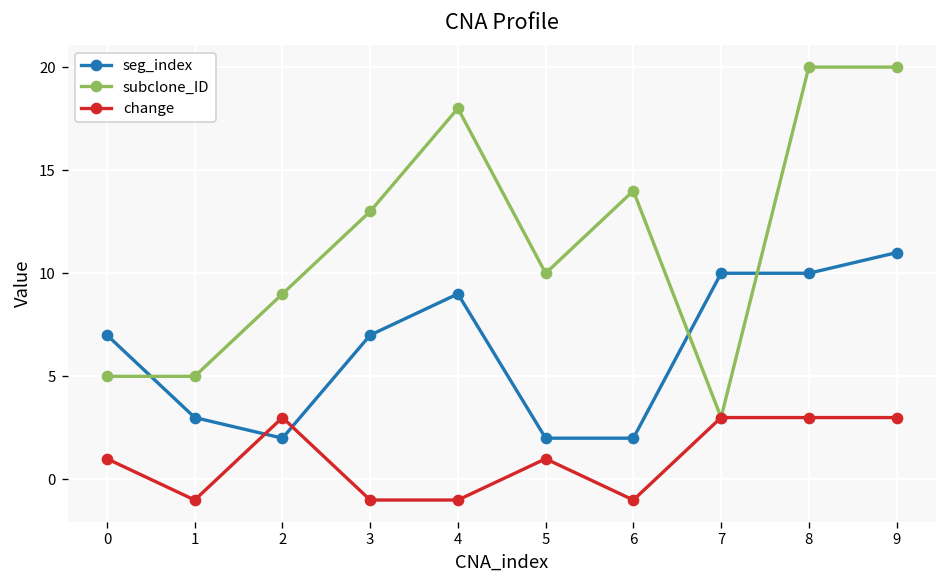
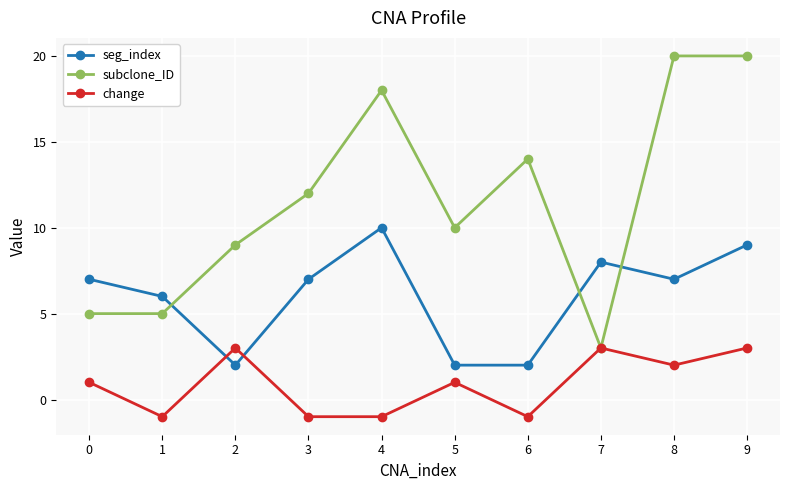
seg_index, 1: 3 -> 6
subclone_ID, 3: 13 -> 12
seg_index, 4: 9 -> 10
seg_index, 7: 10 -> 8
seg_index, 8: 10 -> 7
change, 8: 3 -> 2
seg_index, 9: 11 -> 9
